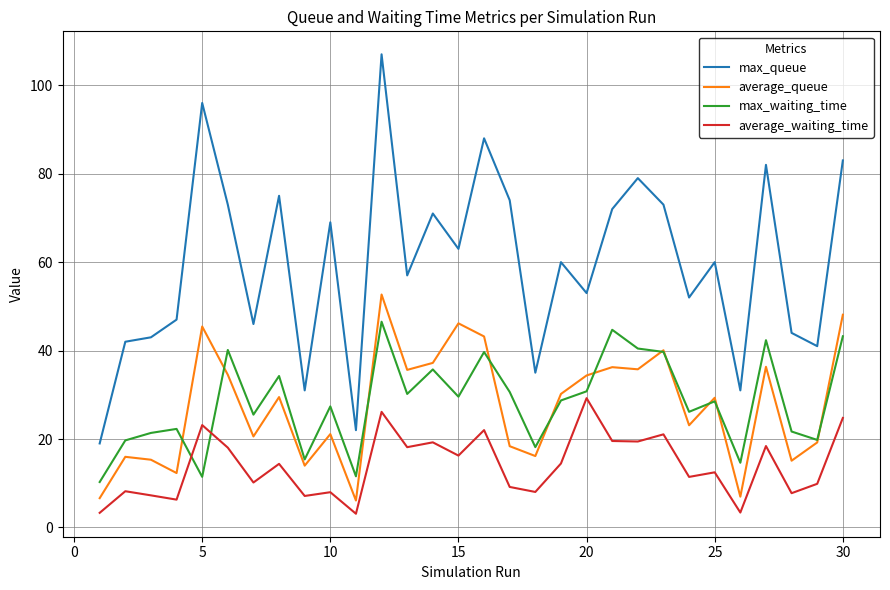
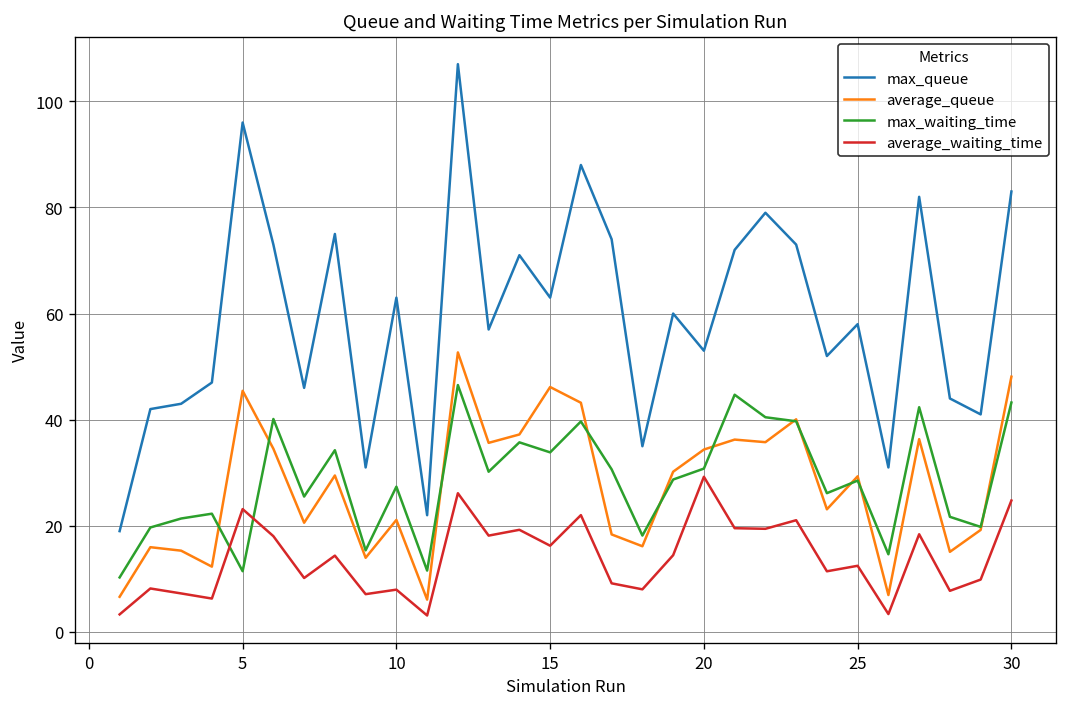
max_queue, 10: 69 -> 63
max_waiting_time, 15: 30 -> 34
max_queue, 25: 60 -> 58
